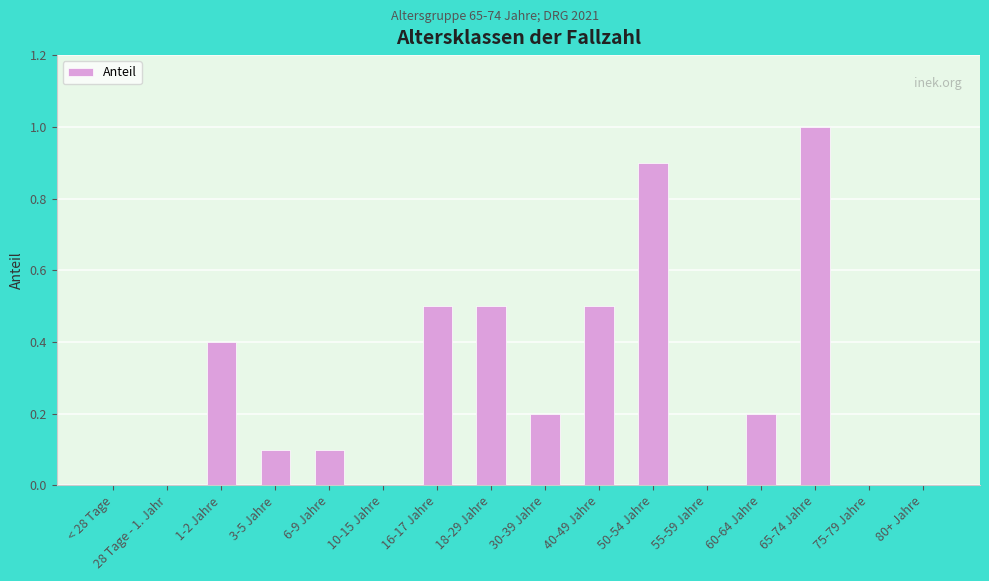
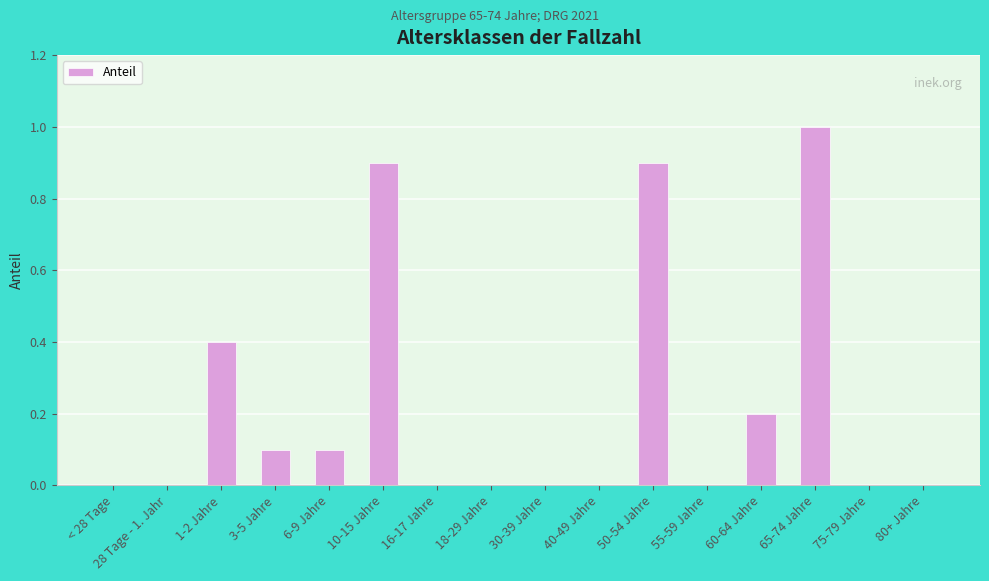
10-15 Jahre: 0.0 -> 0.9
16-17 Jahre: 0.5 -> 0.0
18-29 Jahre: 0.5 -> 0.0
30-39 Jahre: 0.2 -> 0.0
40-49 Jahre: 0.5 -> 0.0
